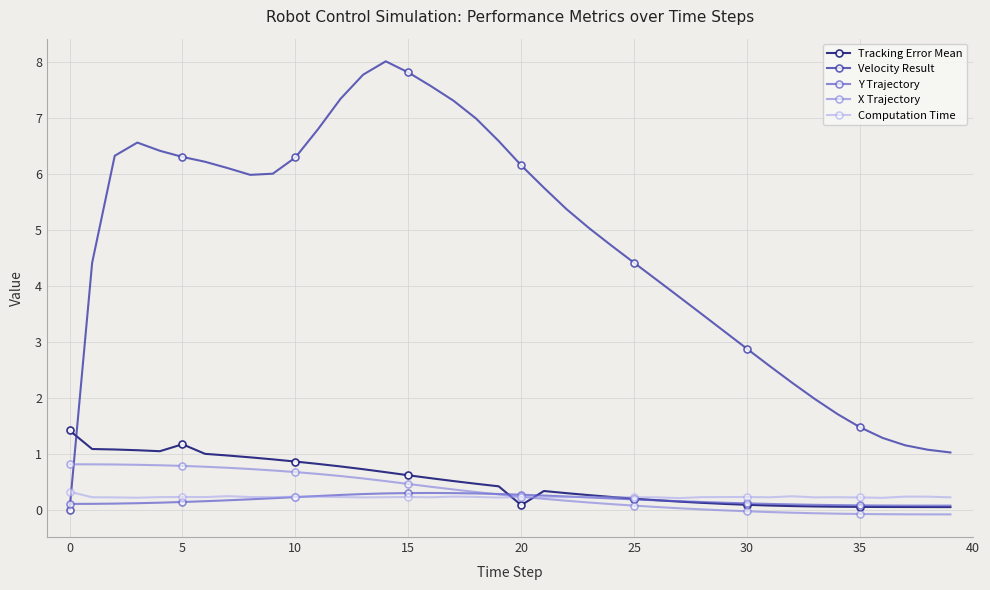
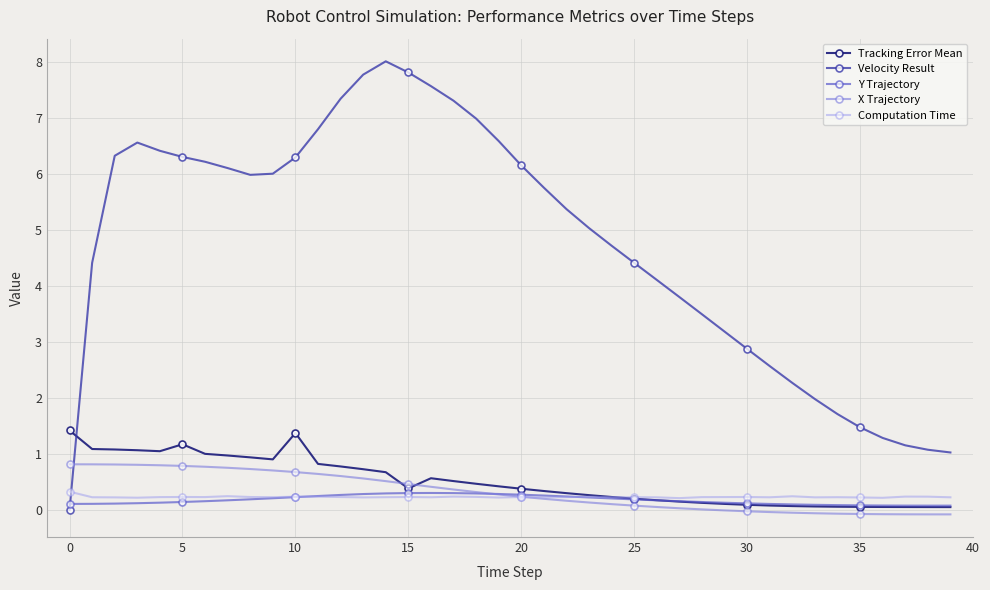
Tracking Error Mean, 10: 0.9 -> 1.4
Tracking Error Mean, 15: 0.6 -> 0.4
Tracking Error Mean, 20: 0.1 -> 0.4
